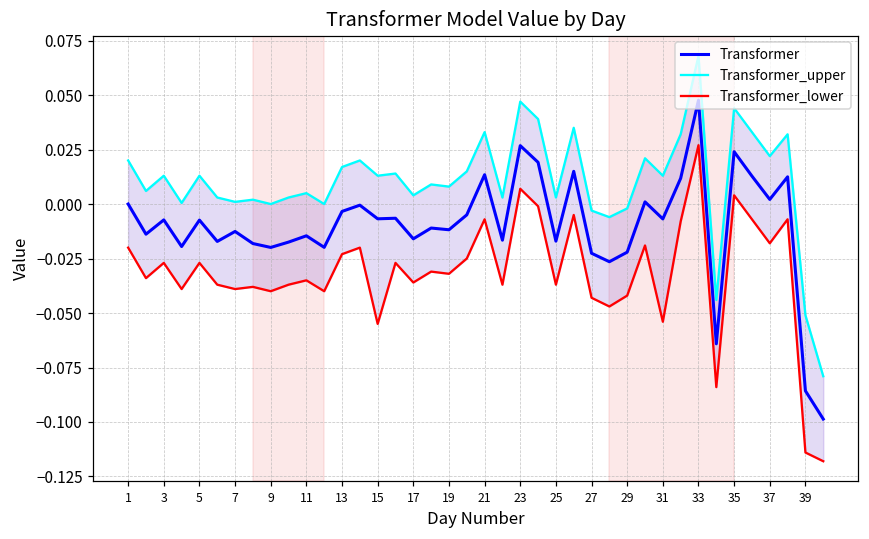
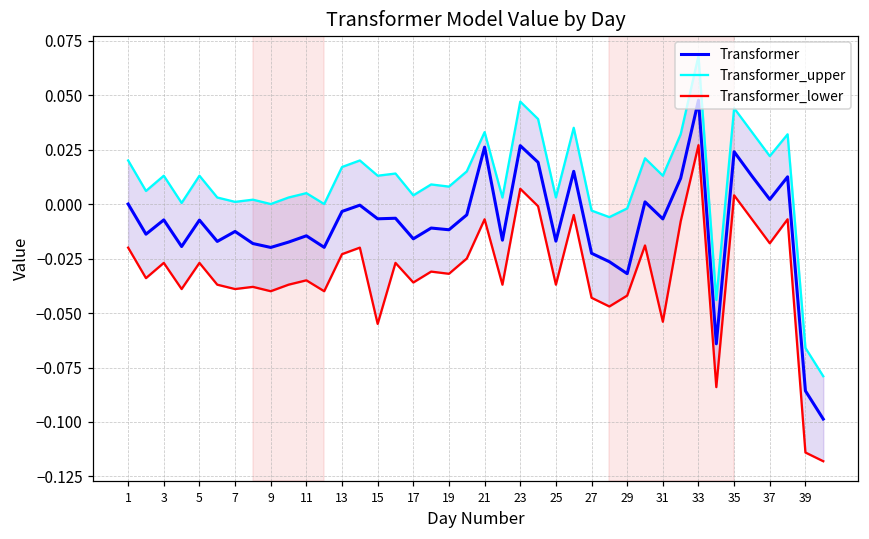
Transformer, 21: 0.013 -> 0.026
Transformer, 29: -0.022 -> -0.032
Transformer_upper, 39: -0.051 -> -0.066
